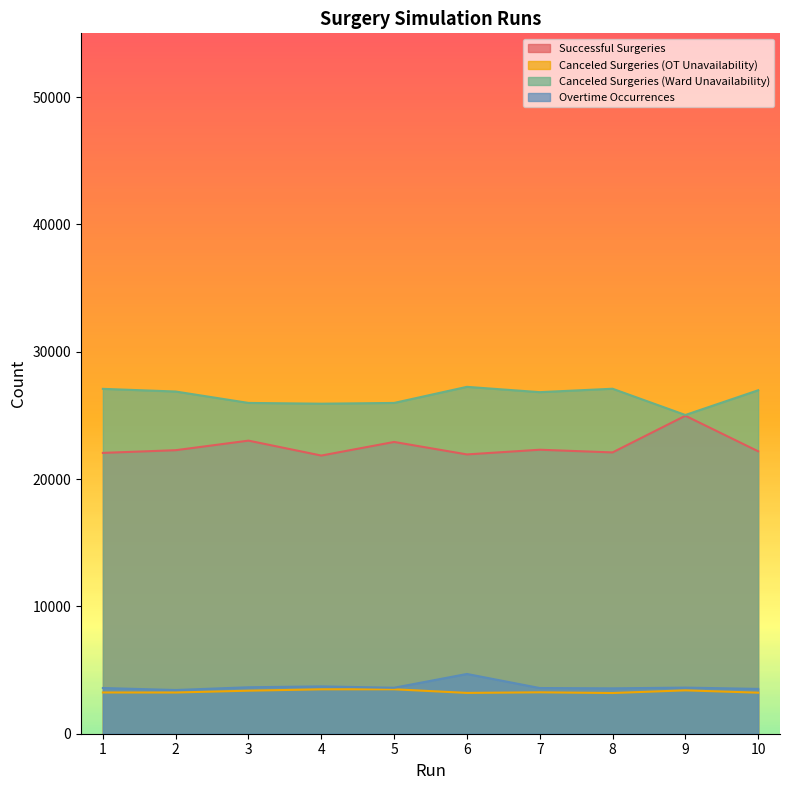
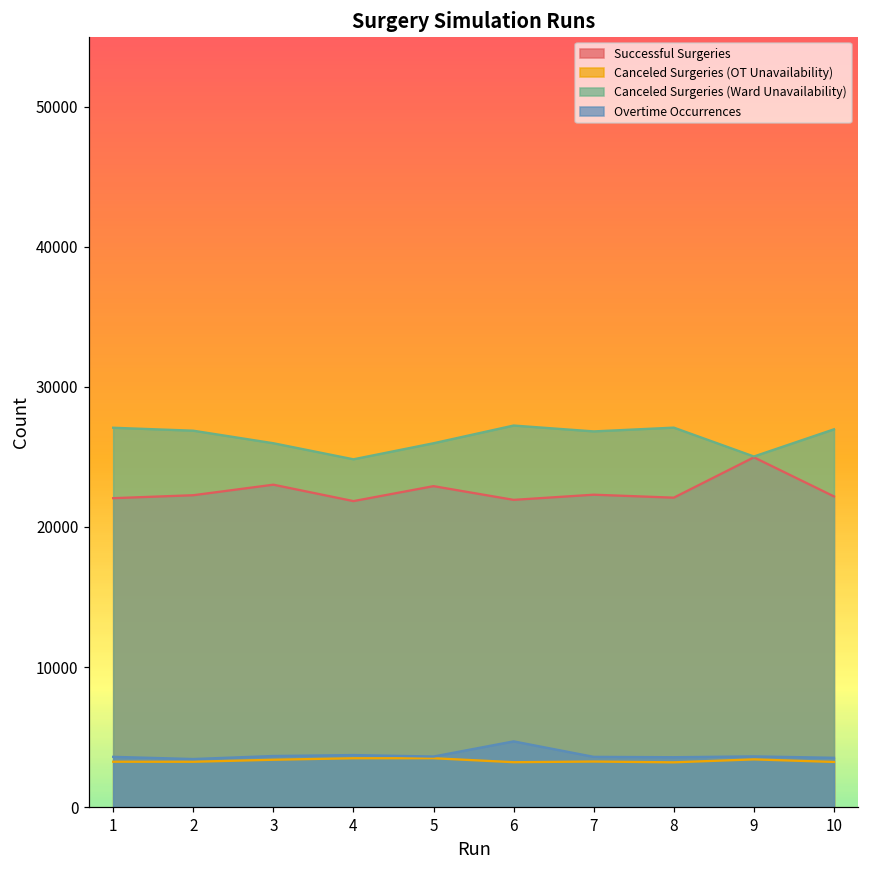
Canceled Surgeries (Ward Unavailability), 4: 25900 -> 24800
